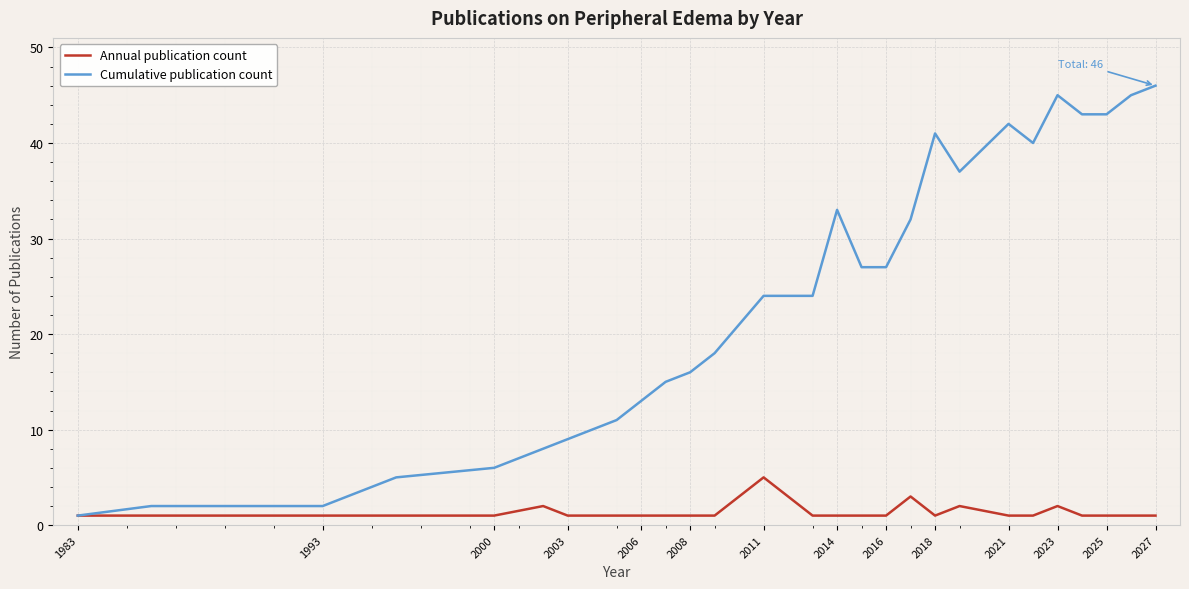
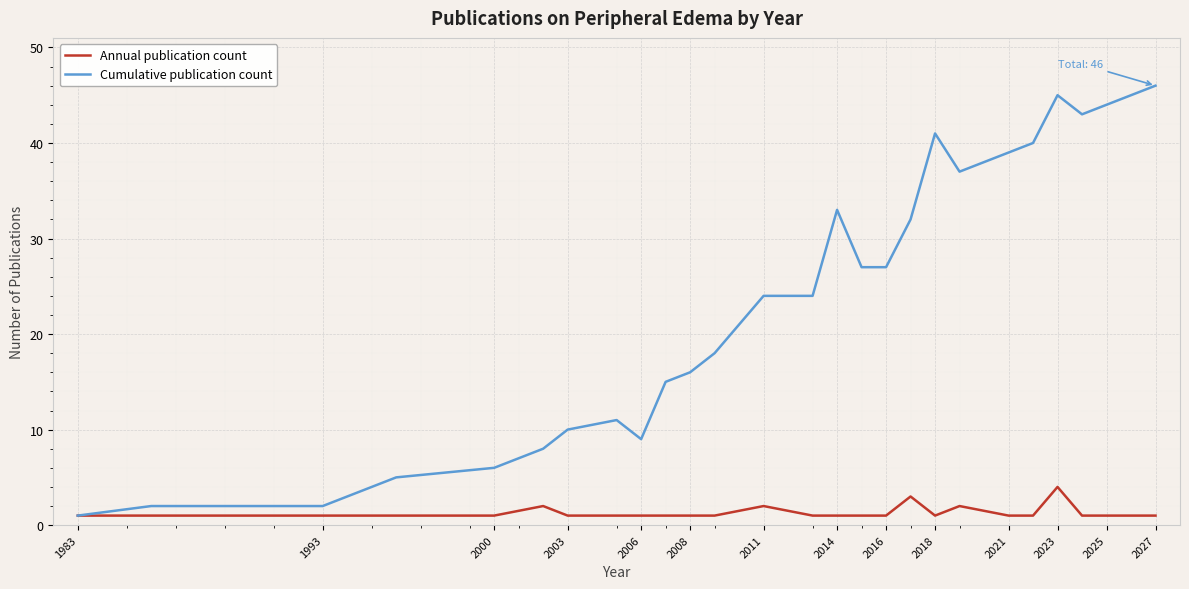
Cumulative publication count, 2003: 9 -> 10
Cumulative publication count, 2006: 13 -> 9
Annual publication count, 2011: 5 -> 2
Cumulative publication count, 2021: 42 -> 39
Annual publication count, 2023: 2 -> 4
Cumulative publication count, 2025: 43 -> 44
